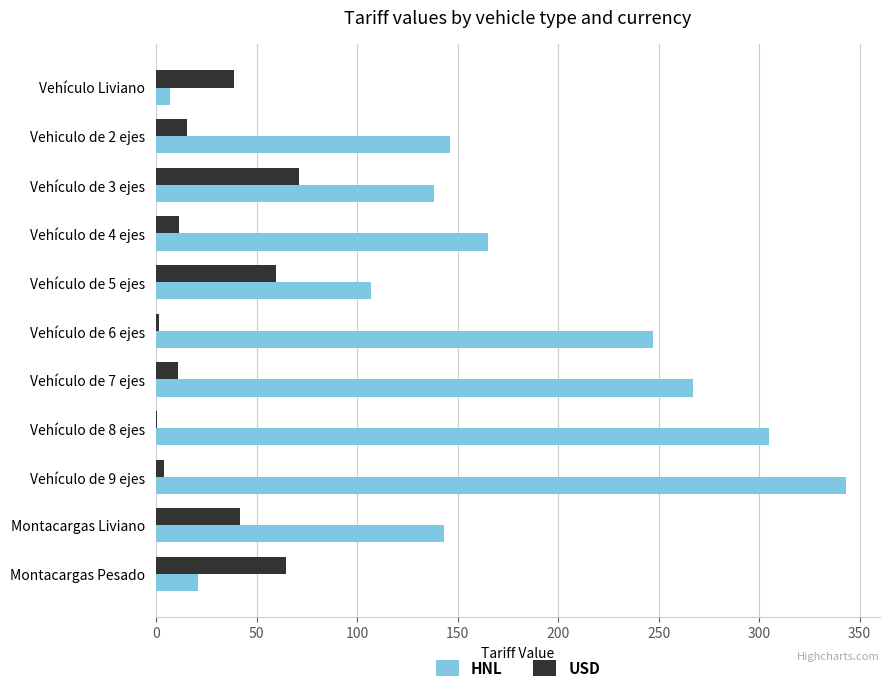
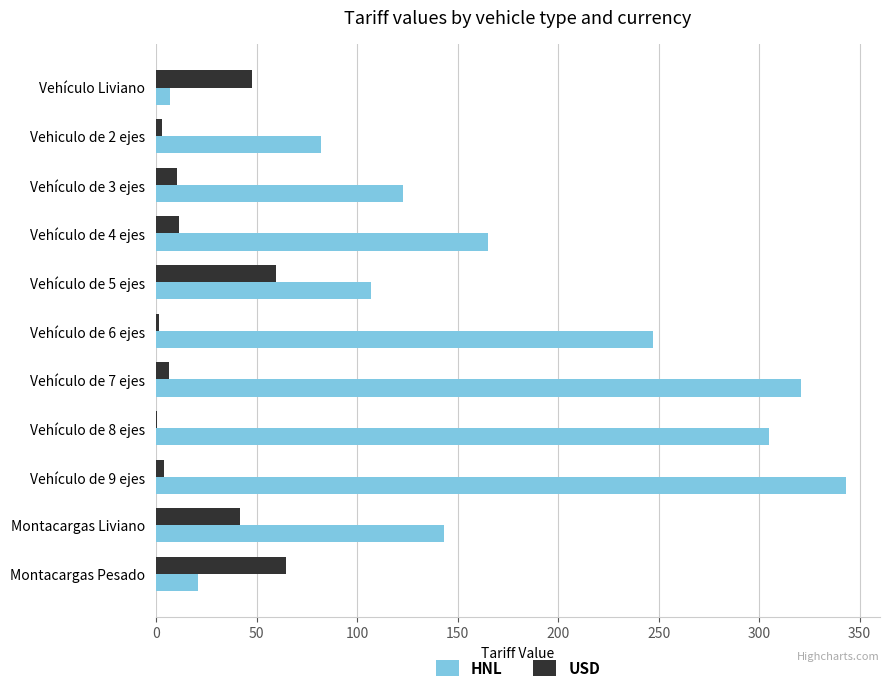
USD, Vehículo Liviano: 39 -> 48
USD, Vehiculo de 2 ejes: 15 -> 3
HNL, Vehiculo de 2 ejes: 146 -> 82
USD, Vehículo de 3 ejes: 71 -> 10
HNL, Vehículo de 3 ejes: 138 -> 123
USD, Vehículo de 7 ejes: 11 -> 6
HNL, Vehículo de 7 ejes: 267 -> 321
